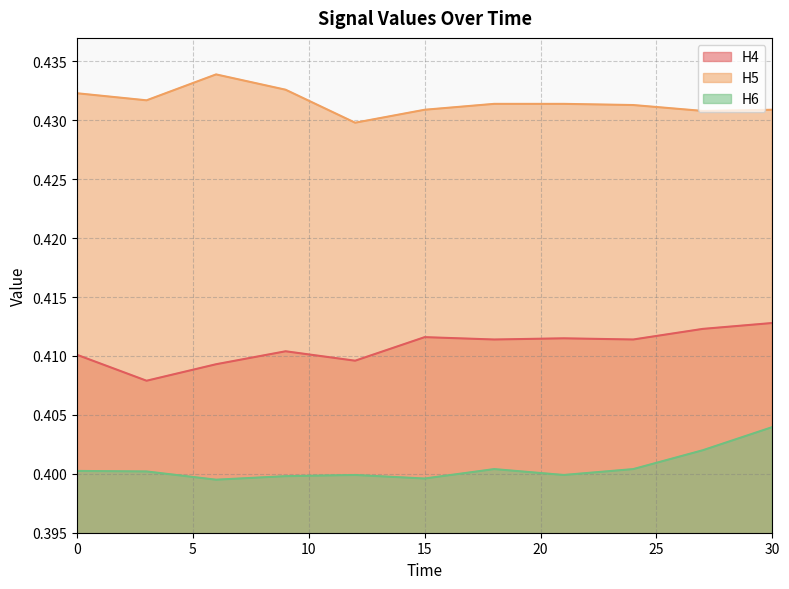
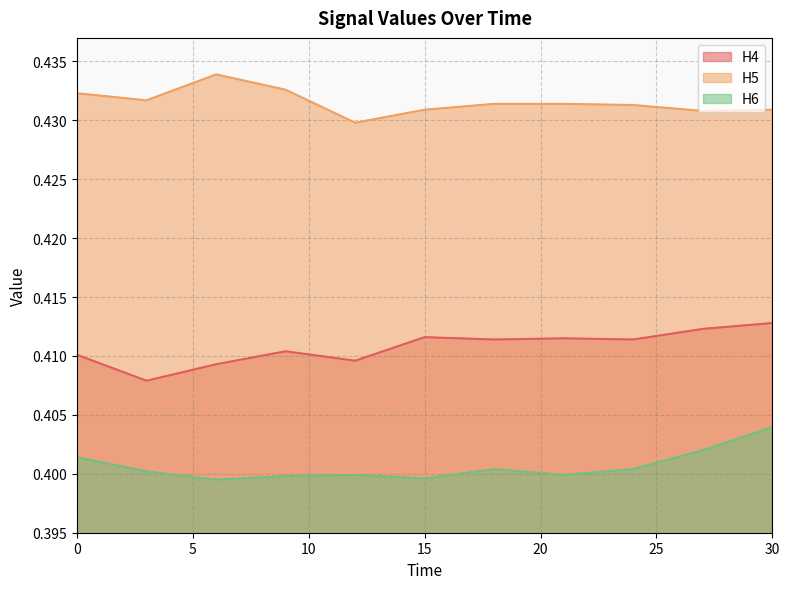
H6, 0: 0.4002 -> 0.4014
